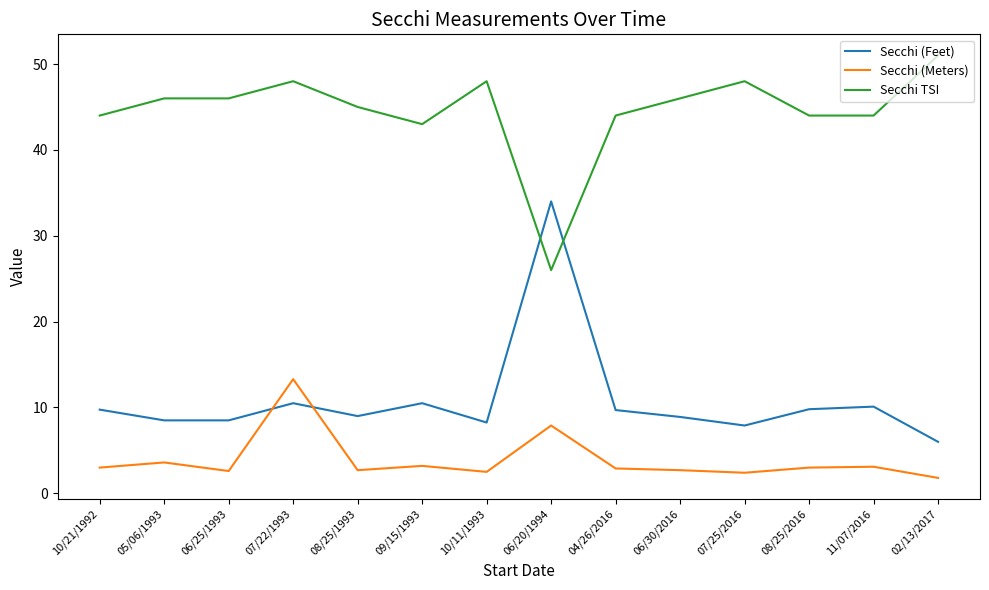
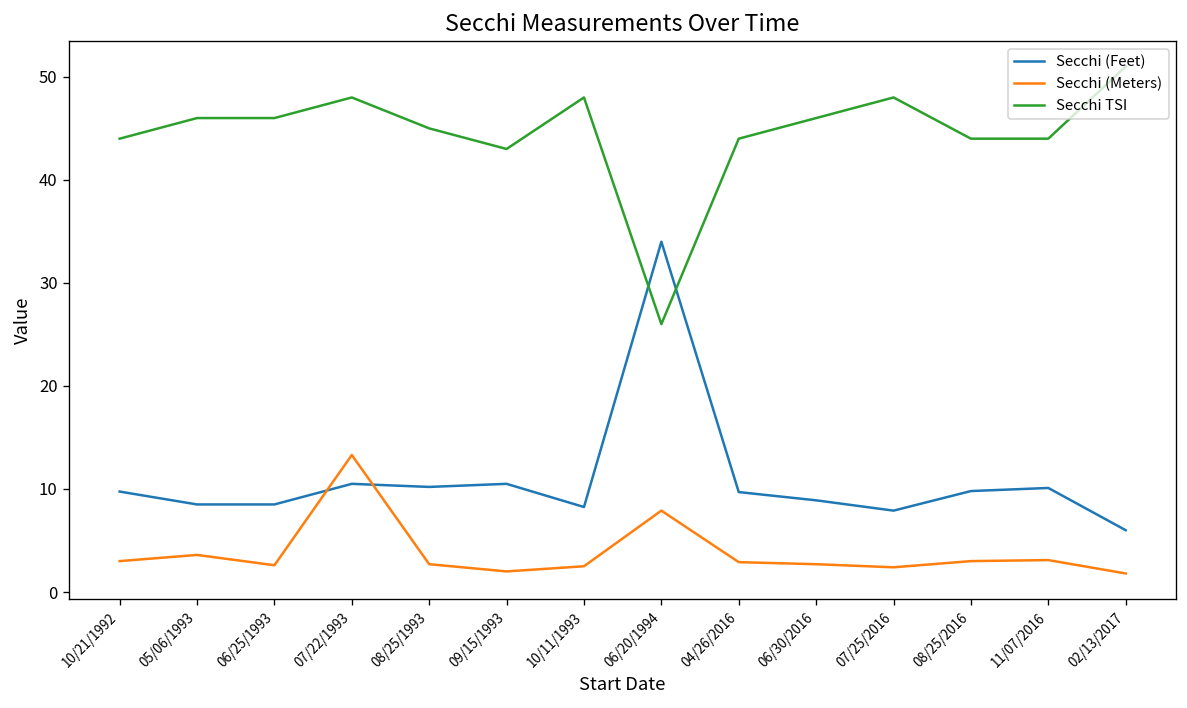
Secchi (Feet), 08/25/1993: 9 -> 10
Secchi (Meters), 09/15/1993: 3 -> 2
